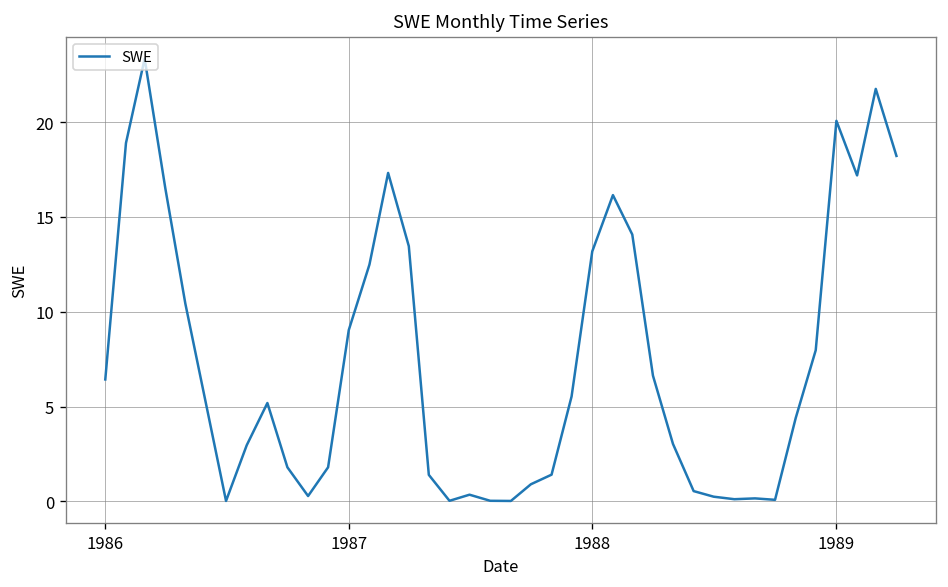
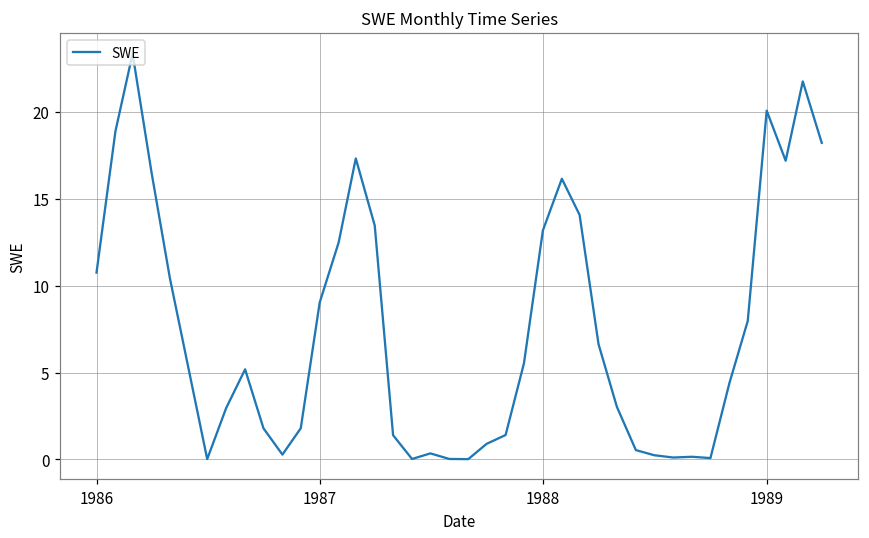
1986: 6.4 -> 10.8
